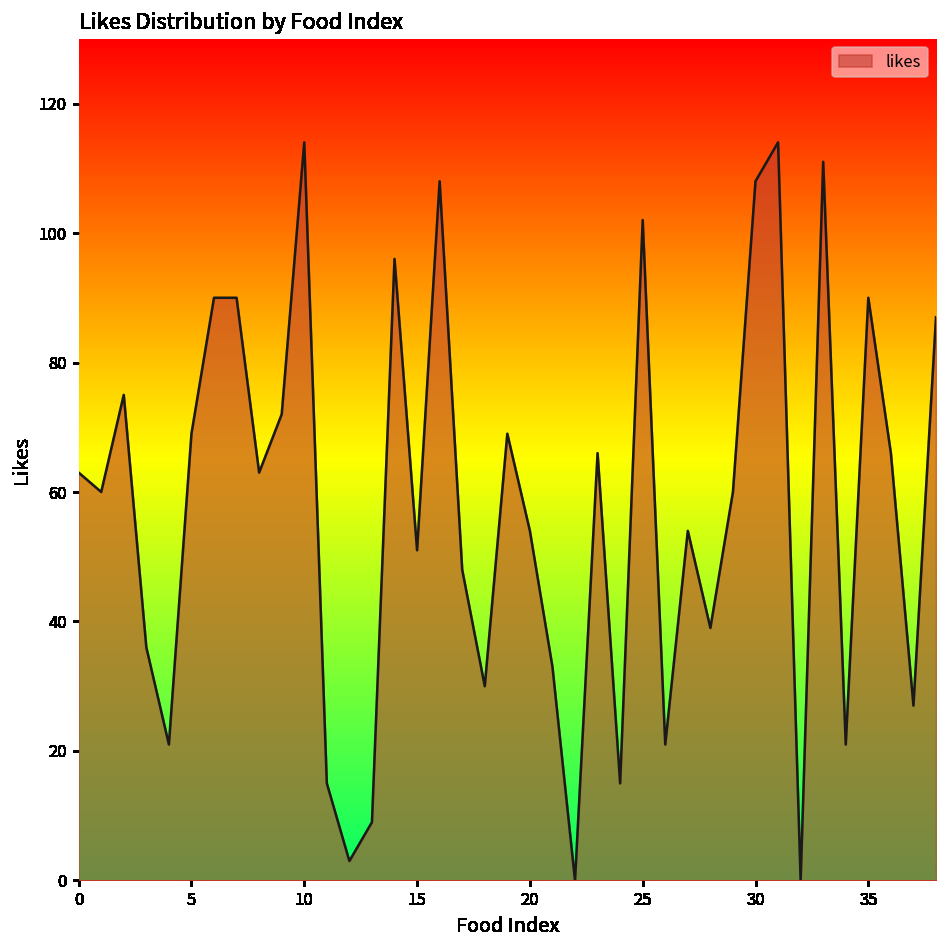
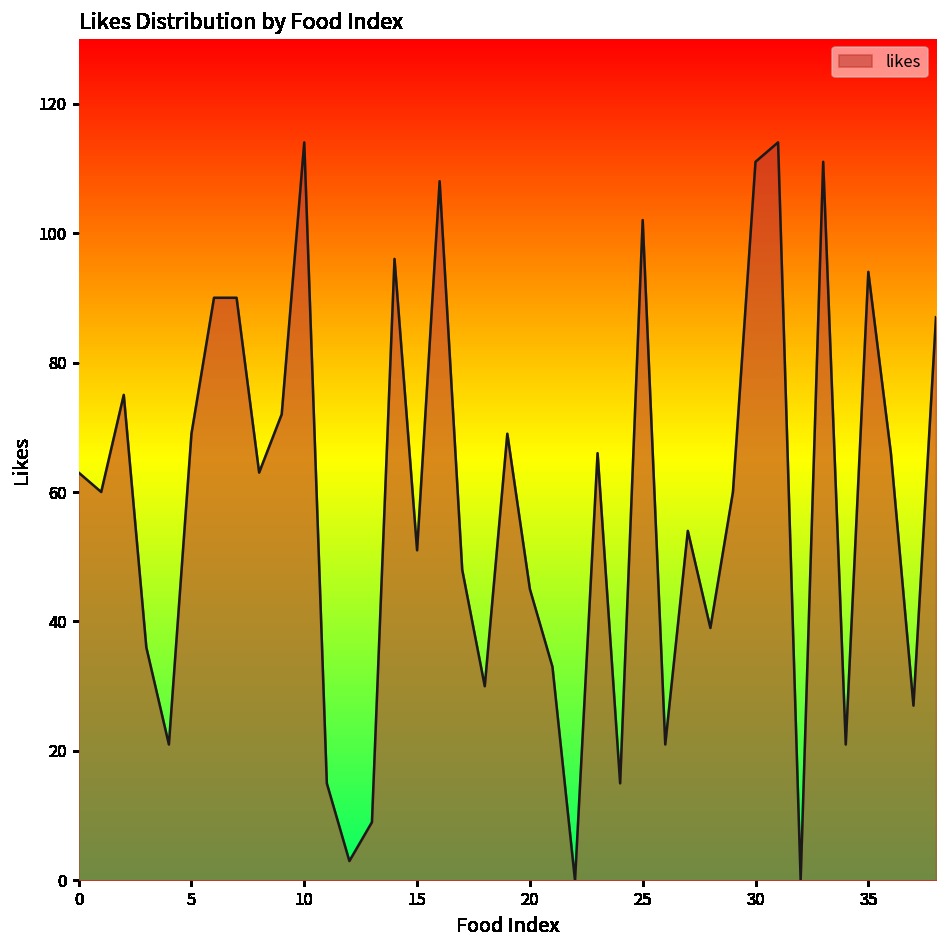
20: 54 -> 45
30: 108 -> 111
35: 90 -> 94
